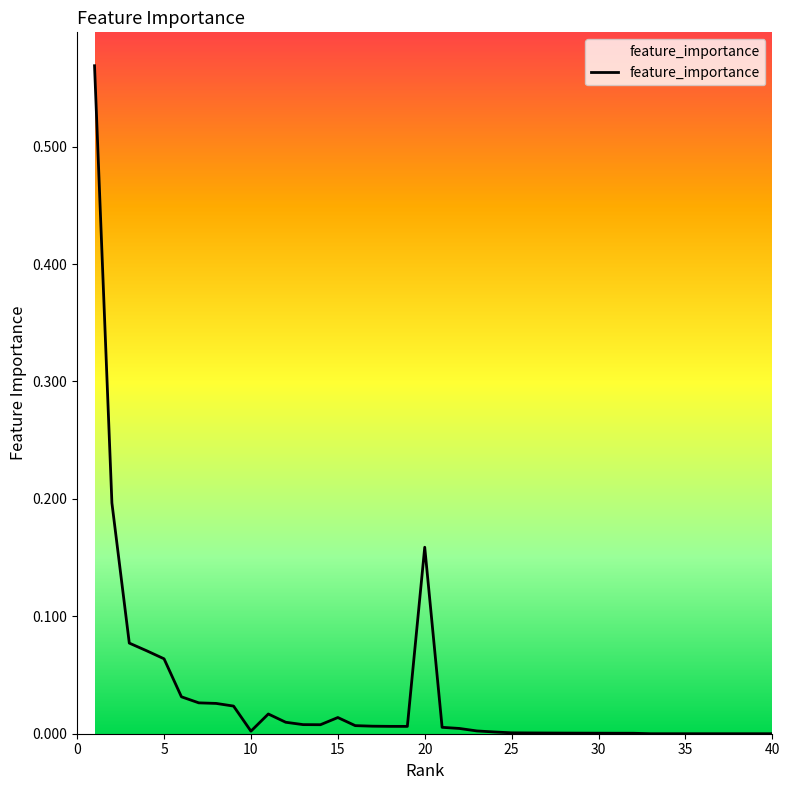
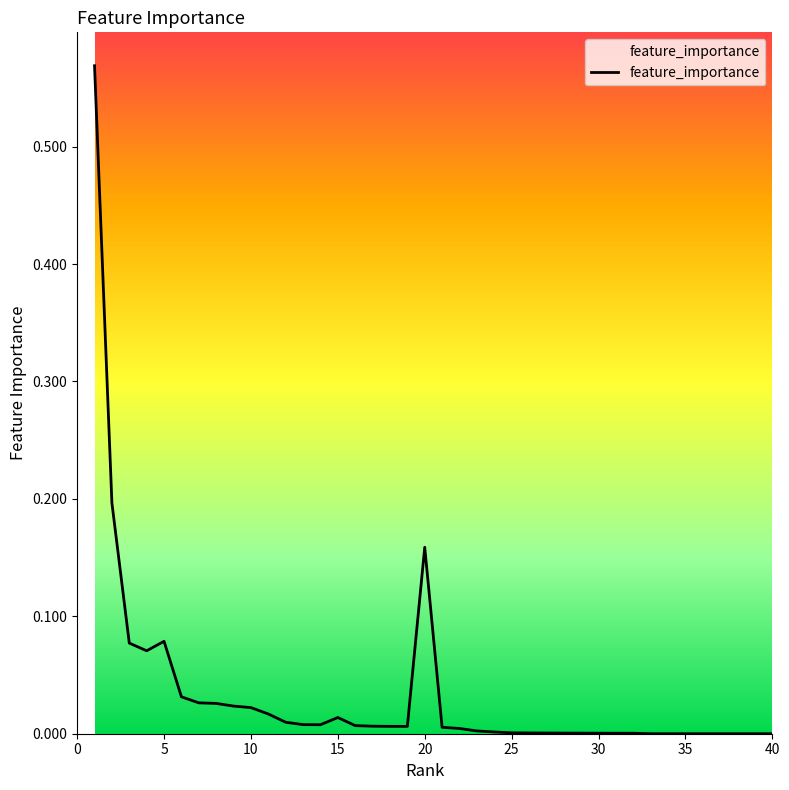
feature_importance, 5: 0.064 -> 0.079
feature_importance, 10: 0.002 -> 0.022
